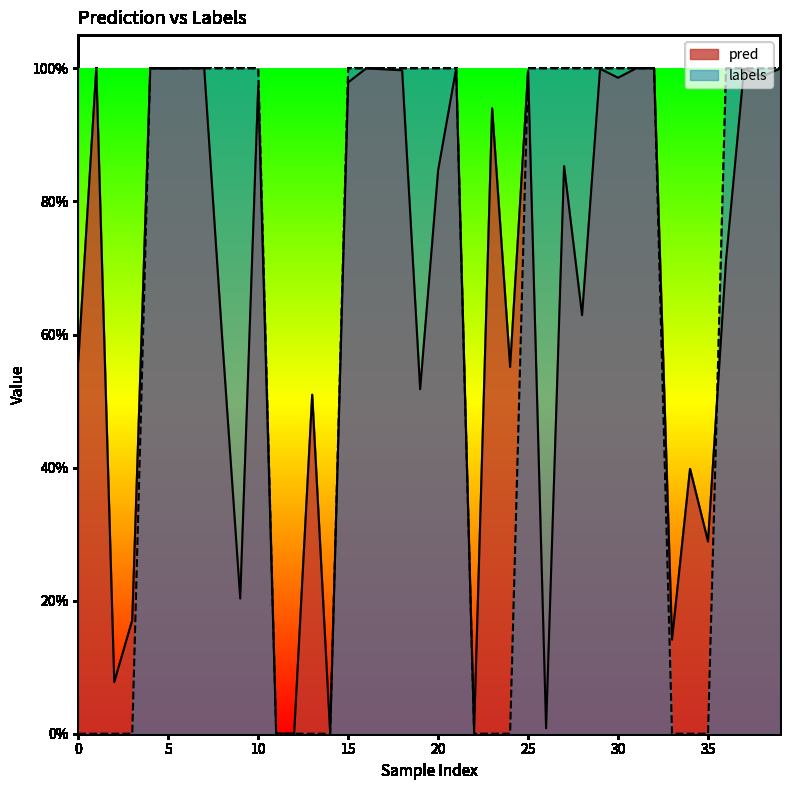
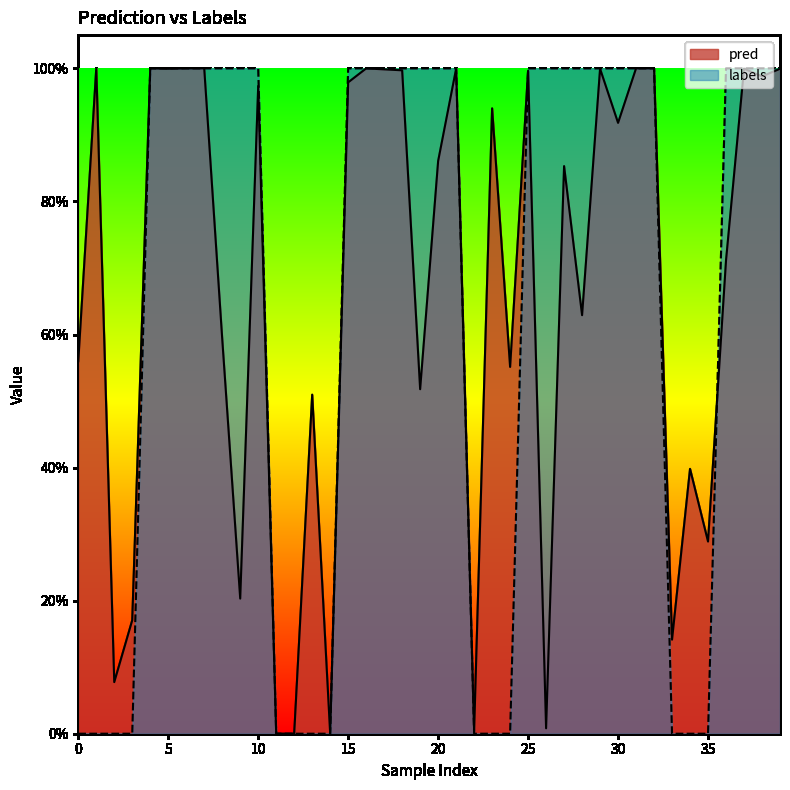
pred, 20: 85% -> 86%
pred, 30: 99% -> 92%
